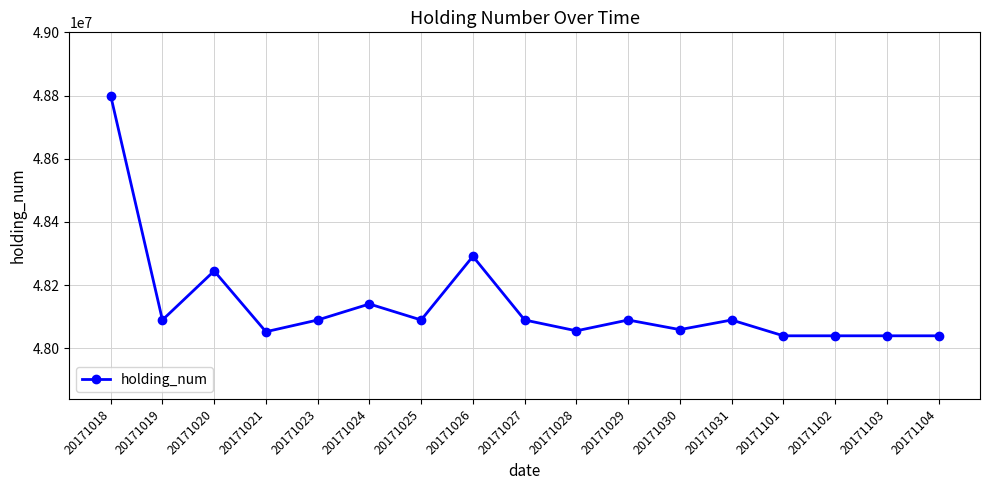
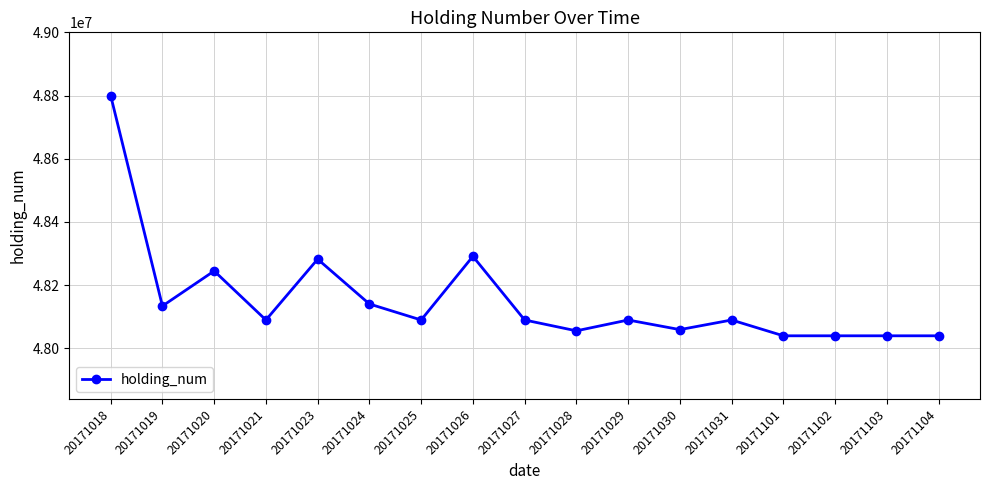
20171019: 48090000 -> 48130000
20171021: 48050000 -> 48090000
20171023: 48090000 -> 48280000
